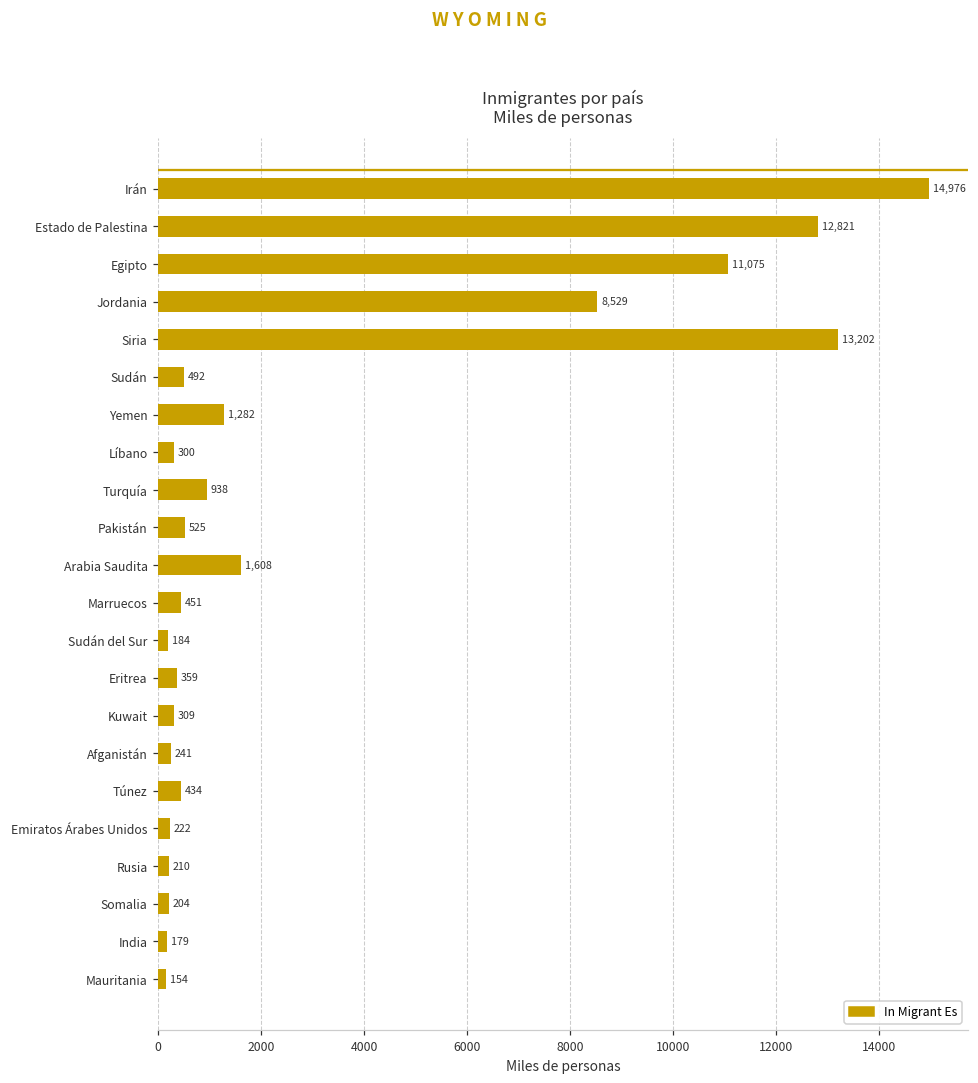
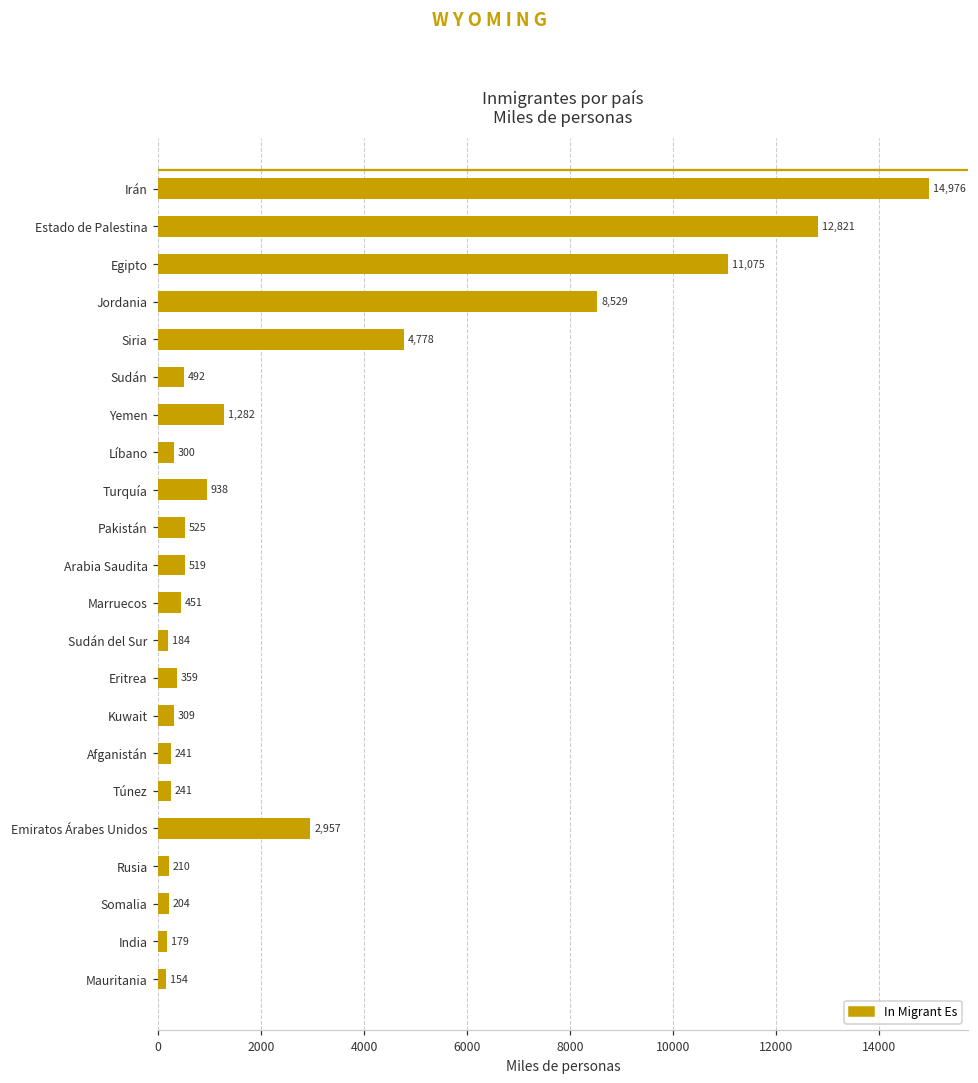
Siria: 13,202 -> 4,778
Arabia Saudita: 1,608 -> 519
Túnez: 434 -> 241
Emiratos Árabes Unidos: 222 -> 2,957
